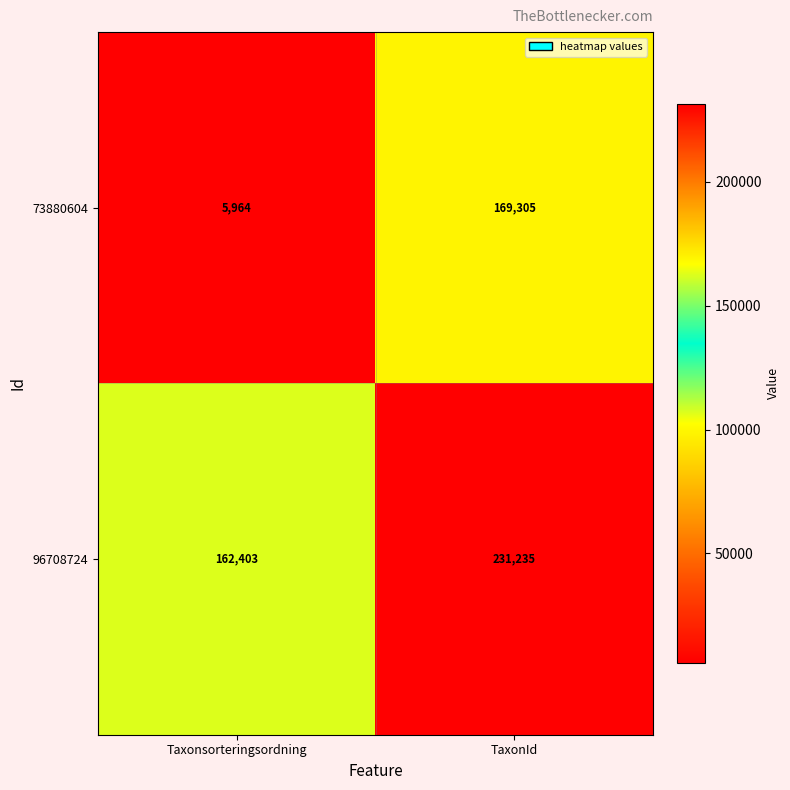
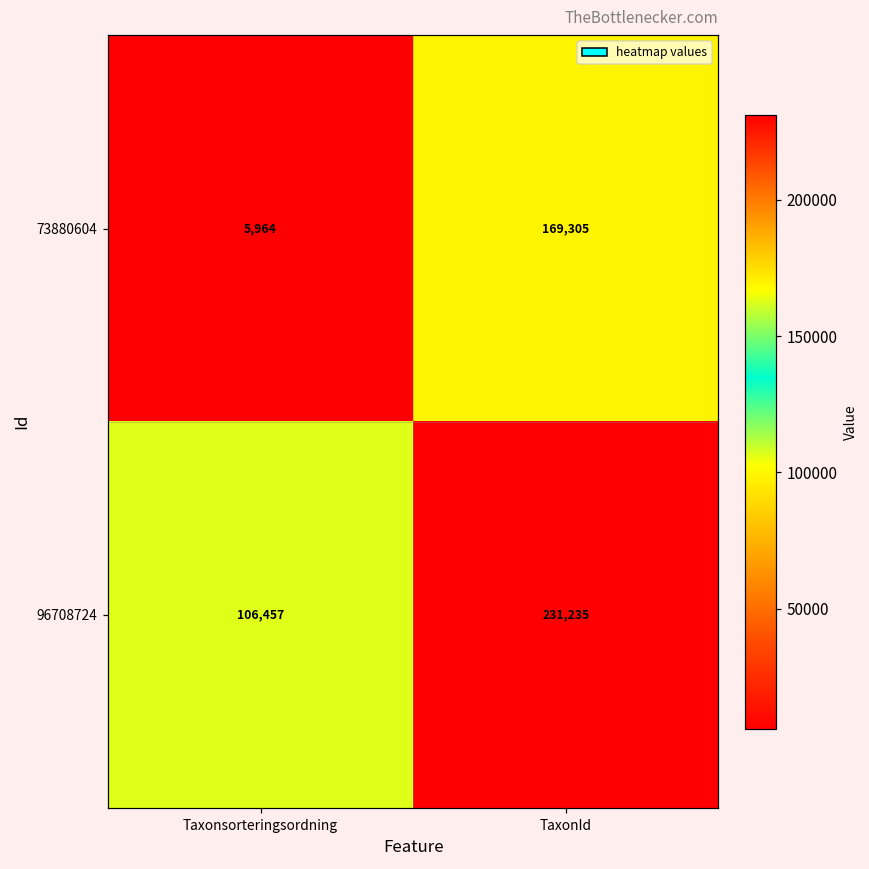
96708724, Taxonsorteringsordning: 162,403 -> 106,457
